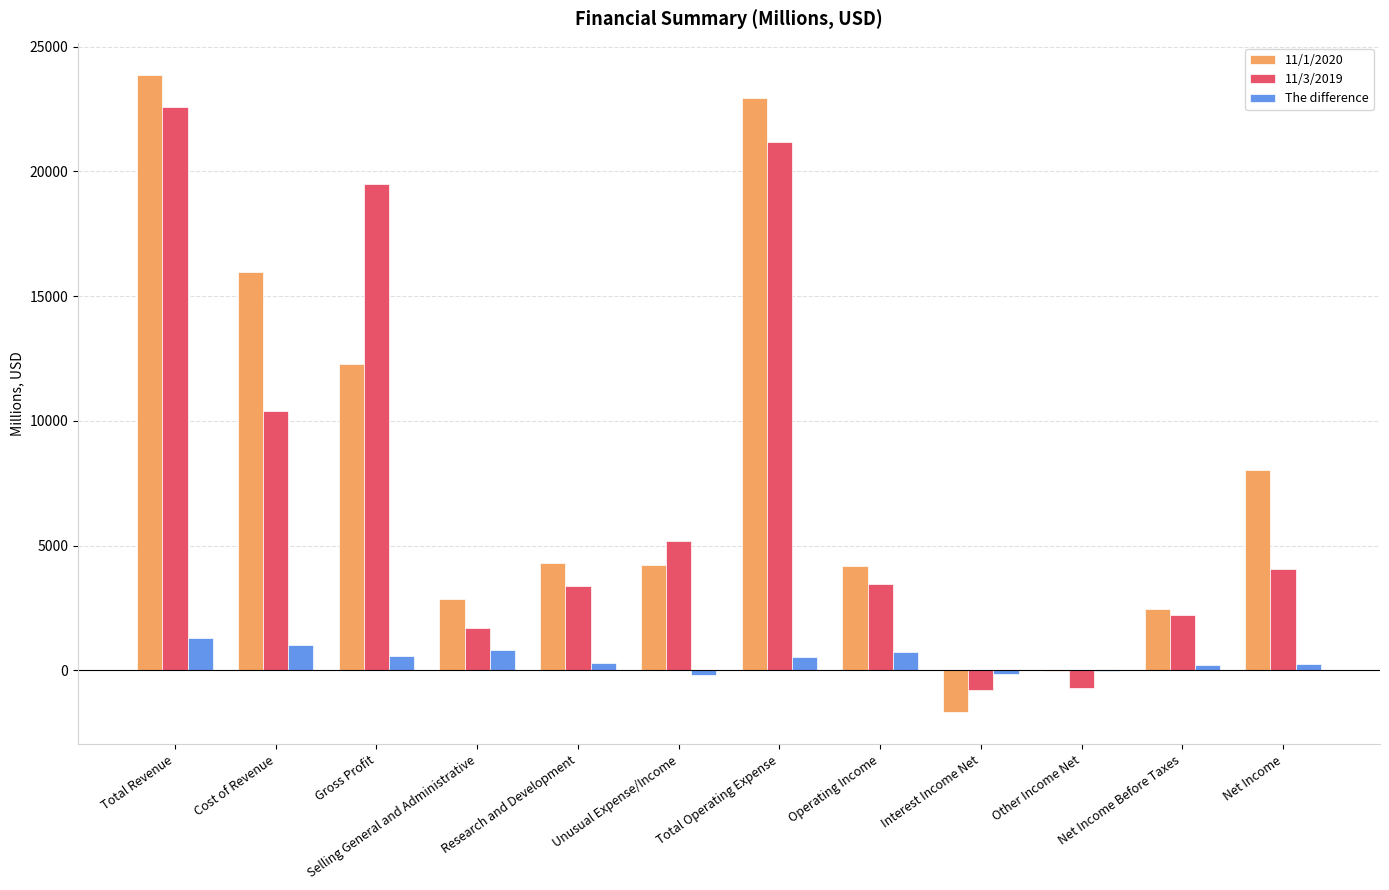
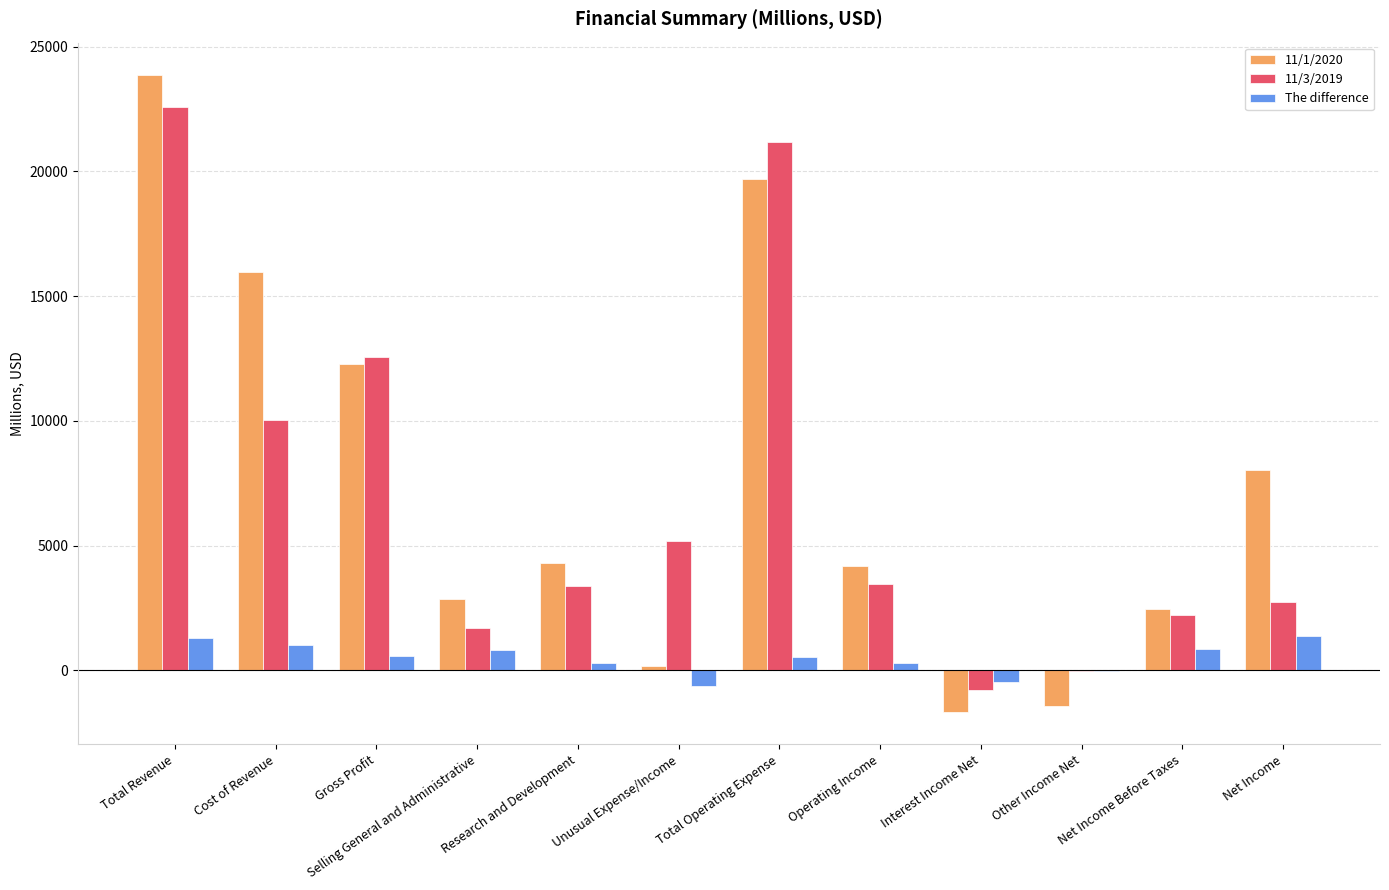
11/3/2019, Cost of Revenue: 10400 -> 10000
11/3/2019, Gross Profit: 19500 -> 12600
11/1/2020, Unusual Expense/Income: 4200 -> 200
The difference, Unusual Expense/Income: -200 -> -600
11/1/2020, Total Operating Expense: 22900 -> 19700
The difference, Operating Income: 700 -> 300
The difference, Interest Income Net: -200 -> -500
11/1/2020, Other Income Net: -100 -> -1500
11/3/2019, Other Income Net: -700 -> 0
The difference, Net Income Before Taxes: 200 -> 800
11/3/2019, Net Income: 4000 -> 2700
The difference, Net Income: 200 -> 1400
